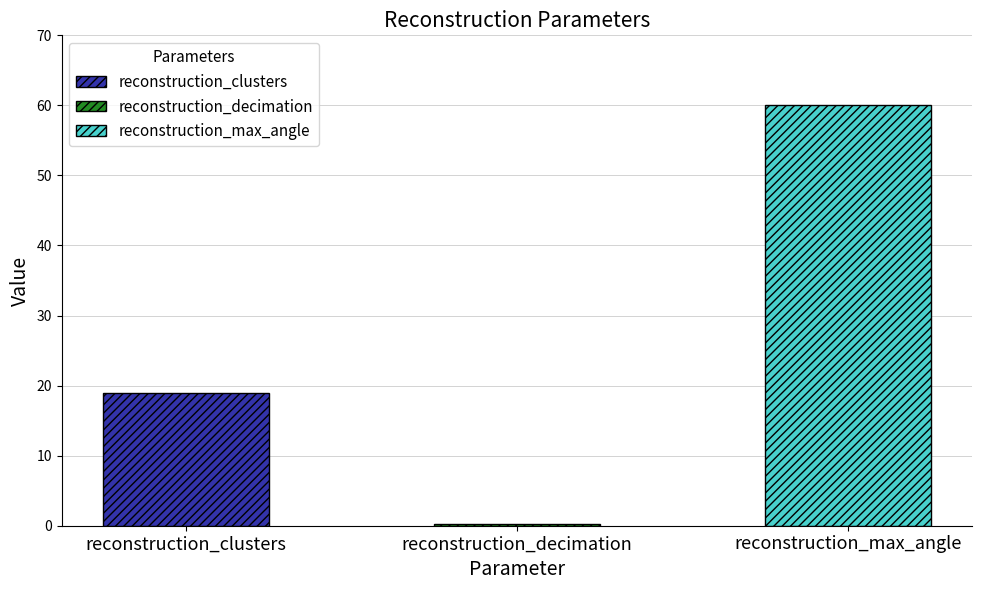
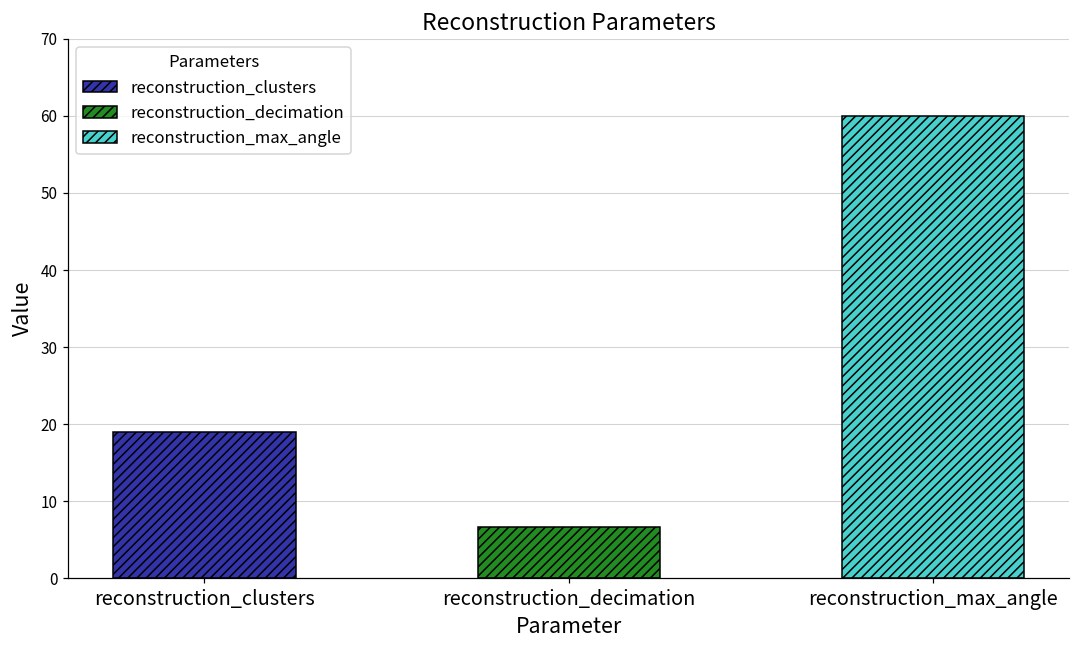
reconstruction_decimation: 0 -> 7
